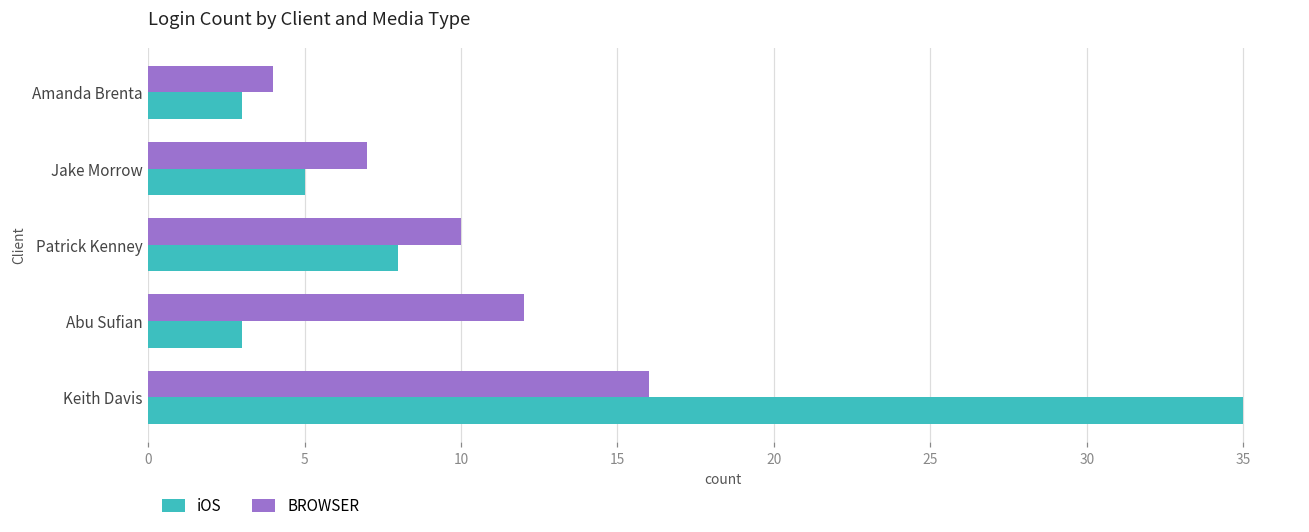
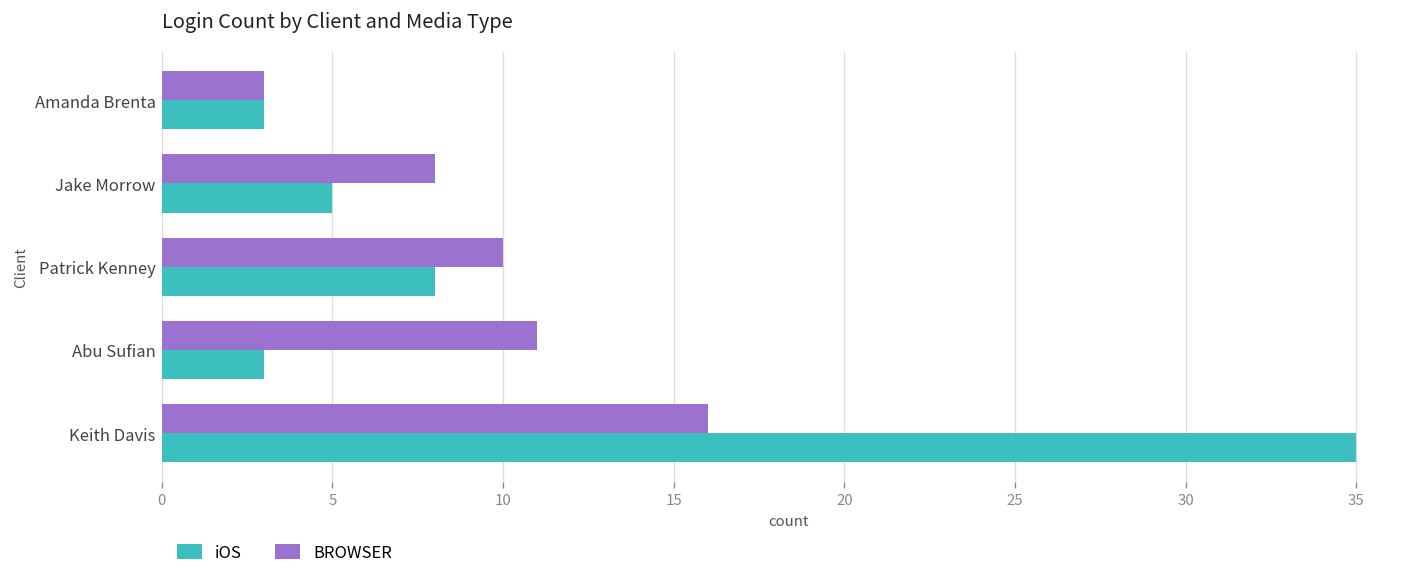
BROWSER, Amanda Brenta: 4 -> 3
BROWSER, Jake Morrow: 7 -> 8
BROWSER, Abu Sufian: 12 -> 11
